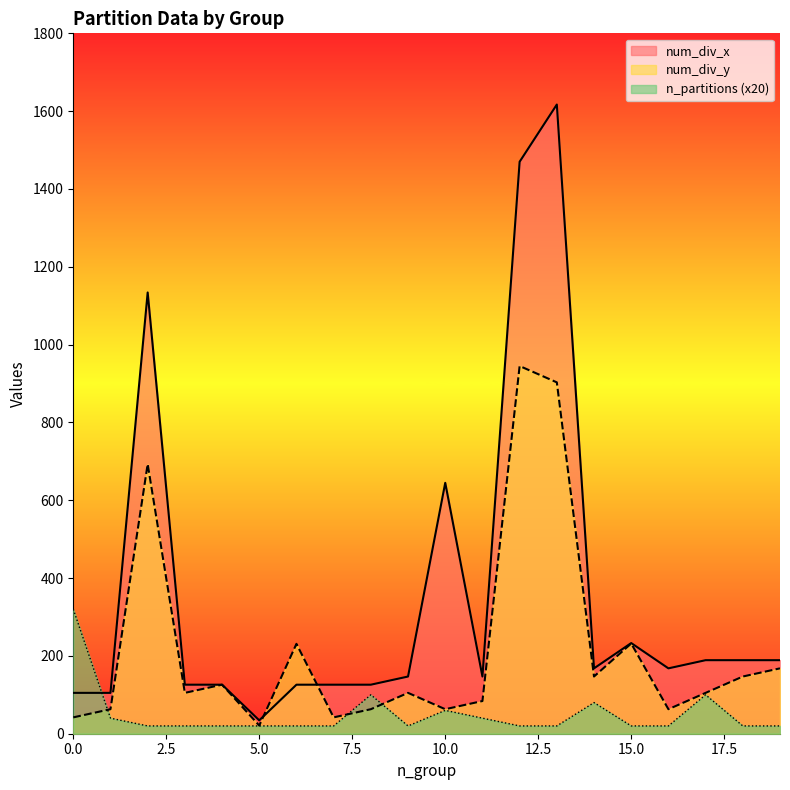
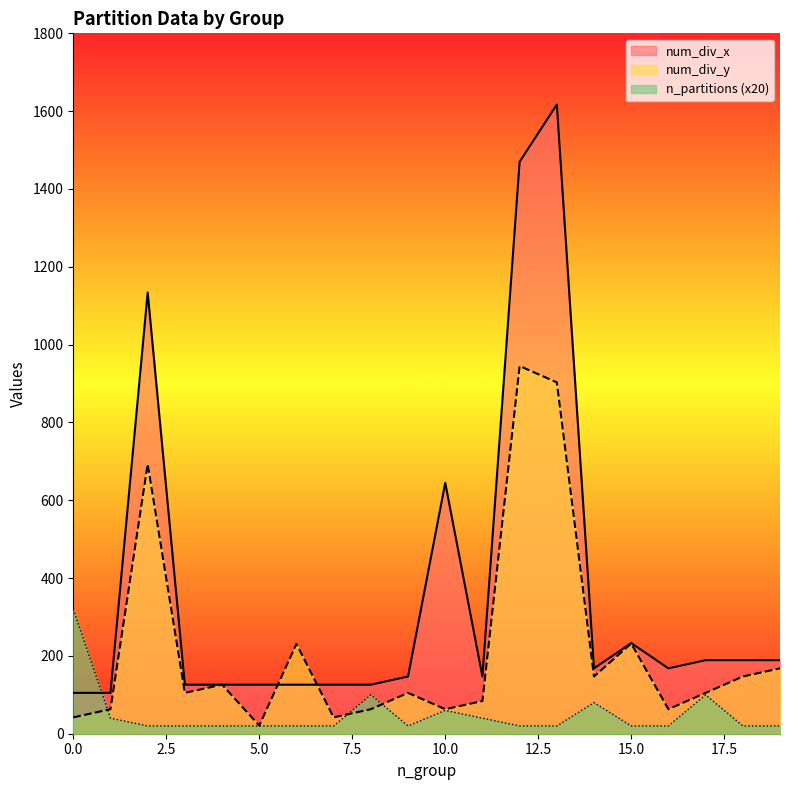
num_div_x, 5.0: 30 -> 130
